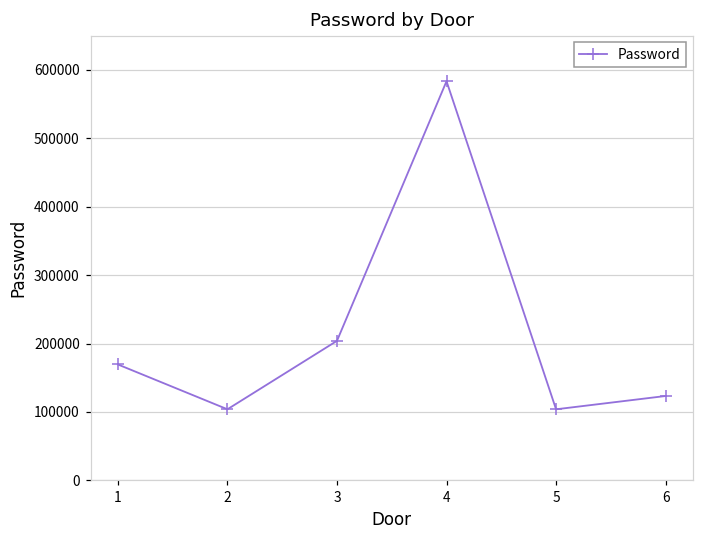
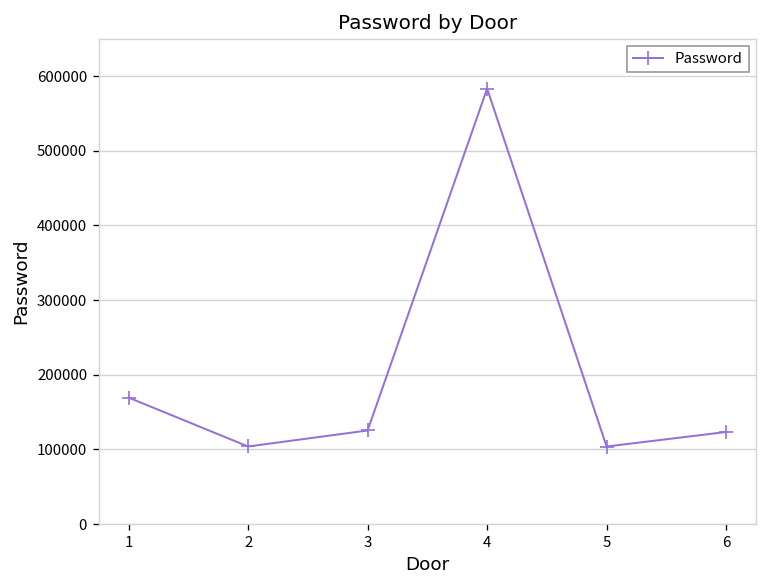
3: 200000 -> 130000
